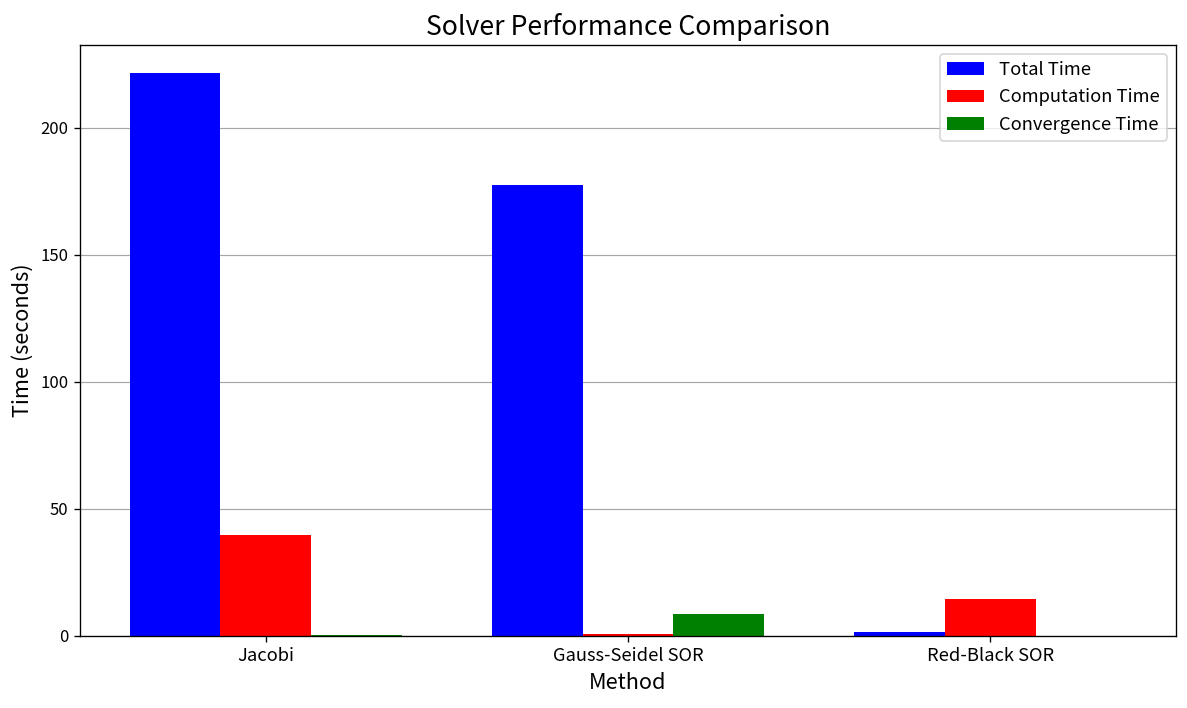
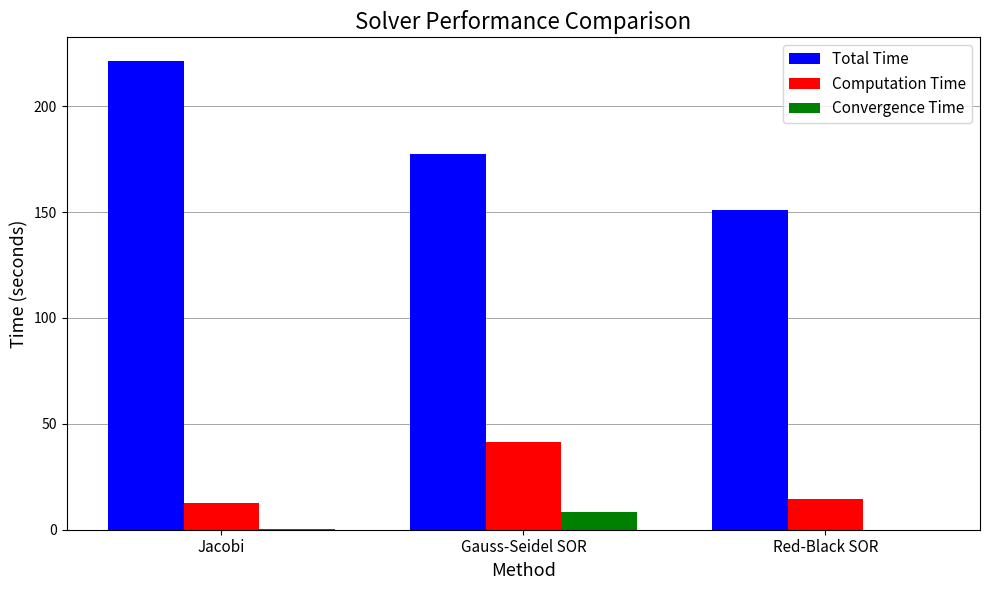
Computation Time, Jacobi: 40 -> 12
Computation Time, Gauss-Seidel SOR: 1 -> 42
Total Time, Red-Black SOR: 2 -> 151
